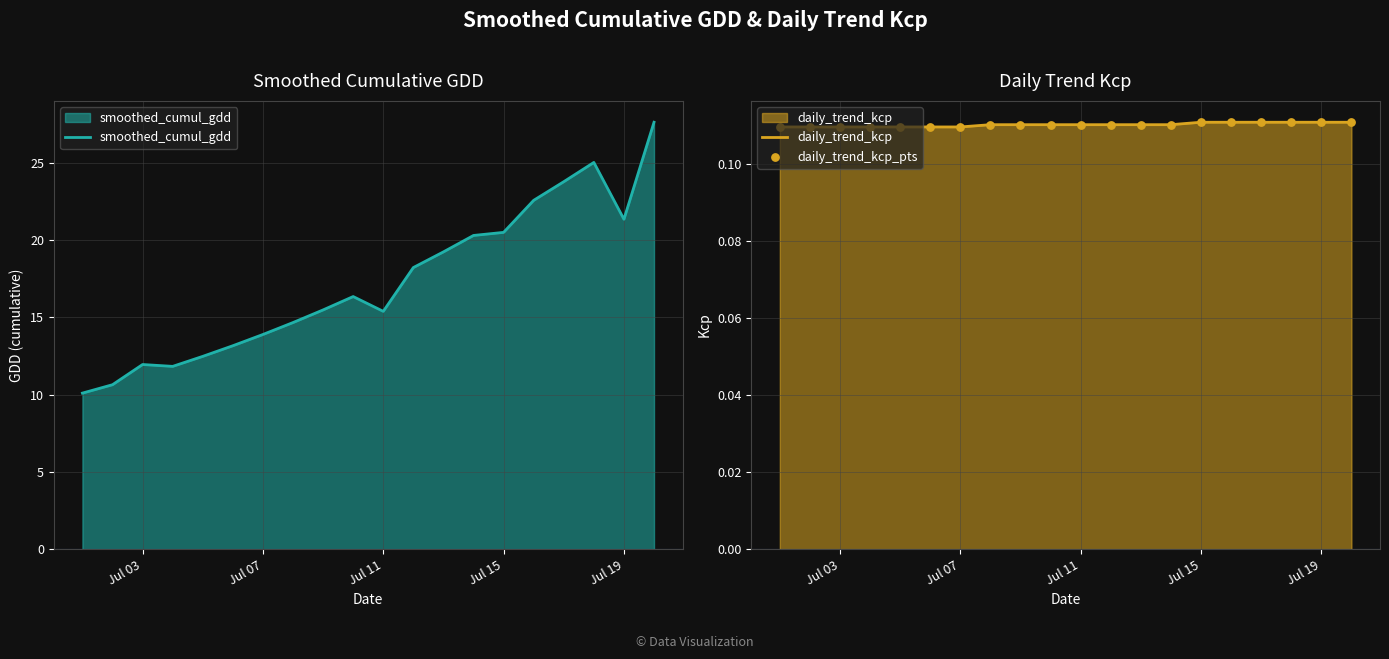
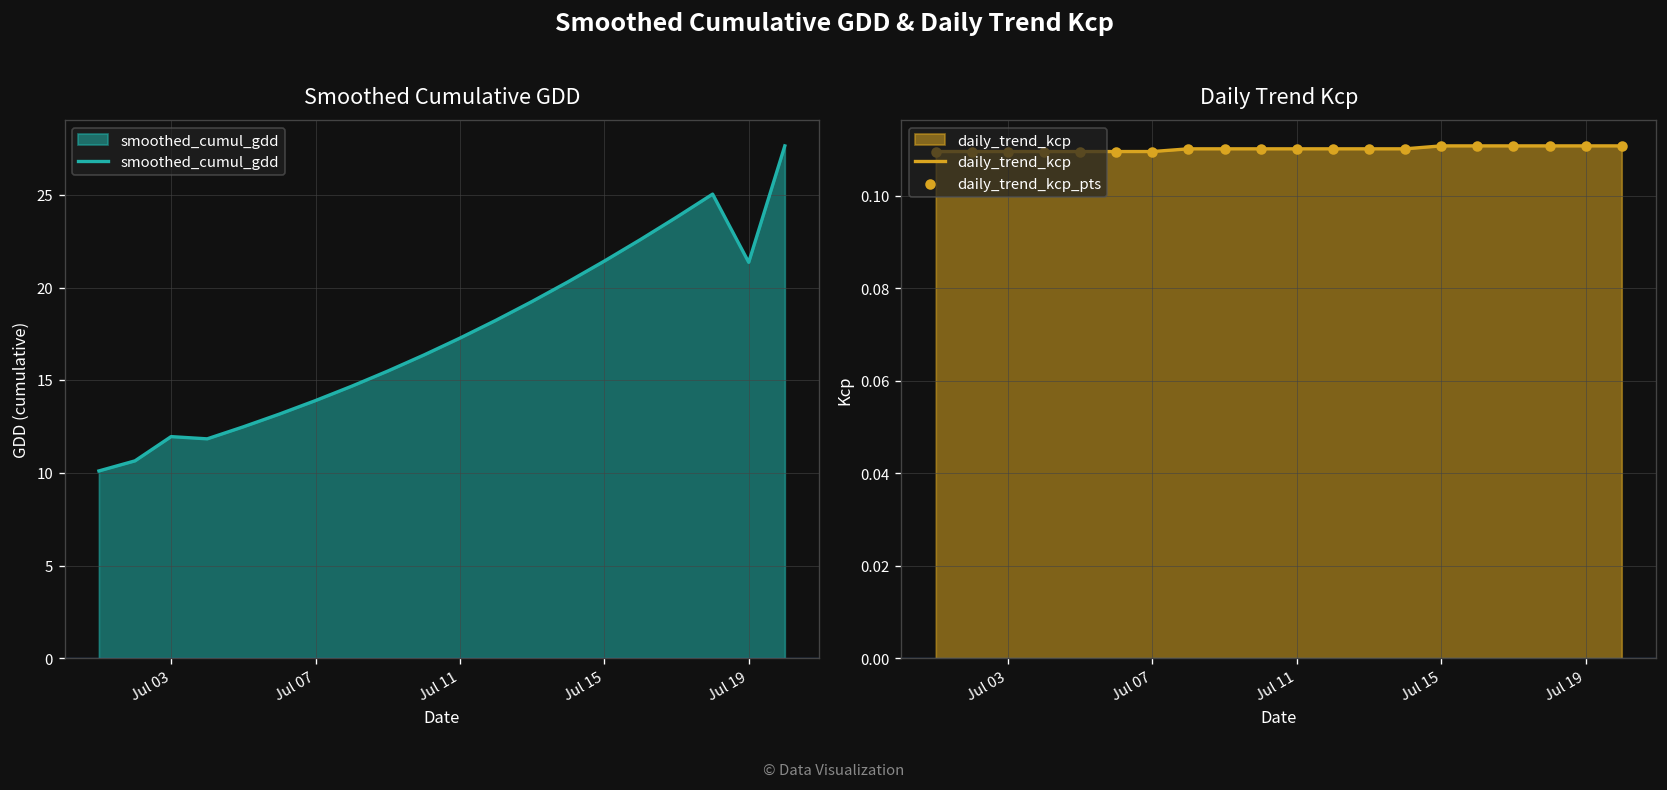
Smoothed Cumulative GDD, Jul 11: 15.4 -> 17.3
Smoothed Cumulative GDD, Jul 15: 20.5 -> 21.4
